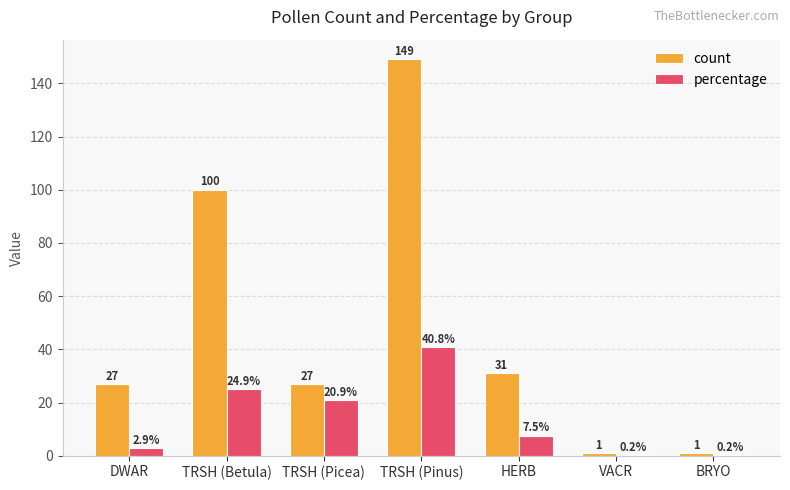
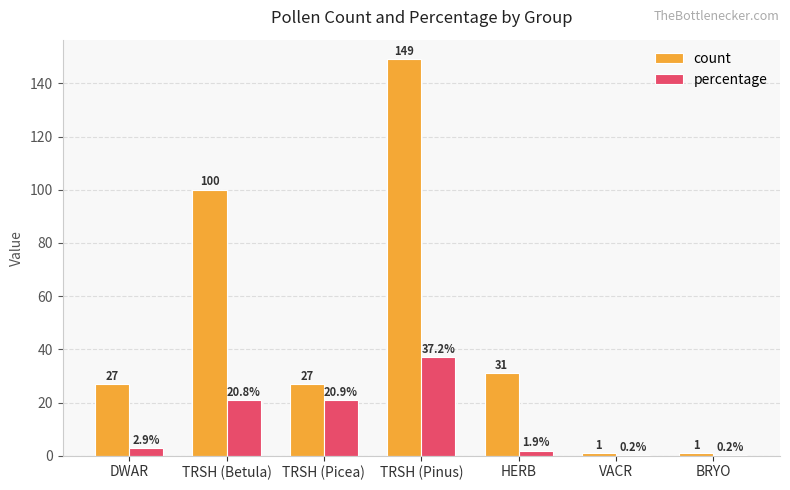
percentage, TRSH (Betula): 24.9% -> 20.8%
percentage, TRSH (Pinus): 40.8% -> 37.2%
percentage, HERB: 7.5% -> 1.9%
